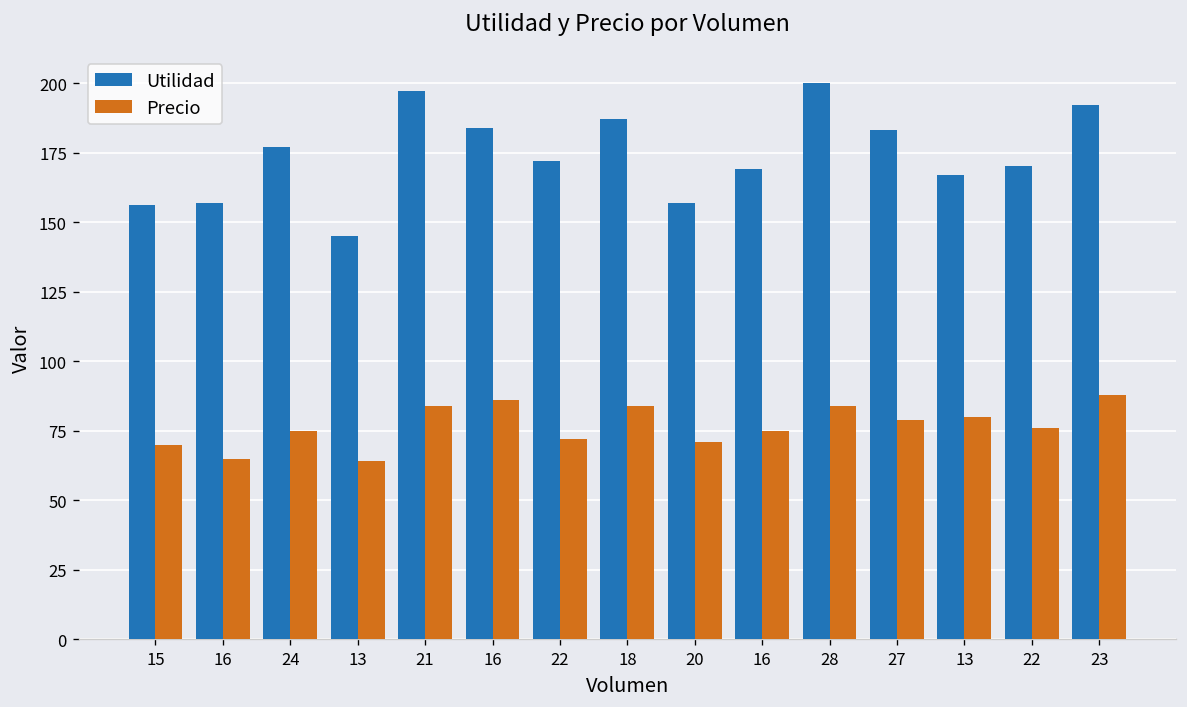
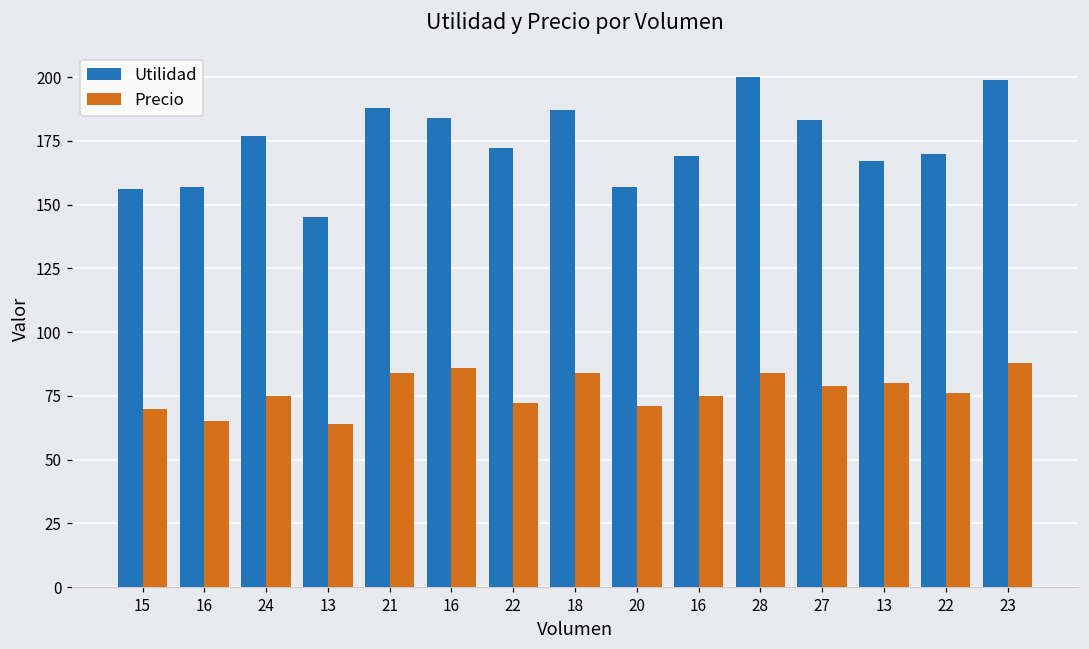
Utilidad, 21: 197 -> 188
Utilidad, 23: 192 -> 199
